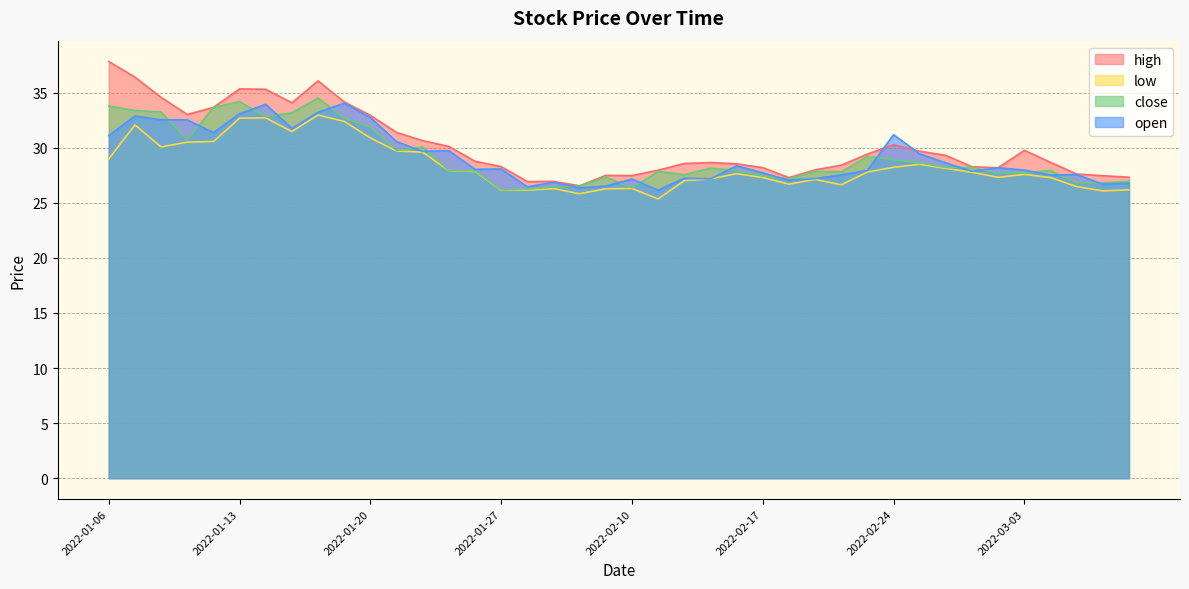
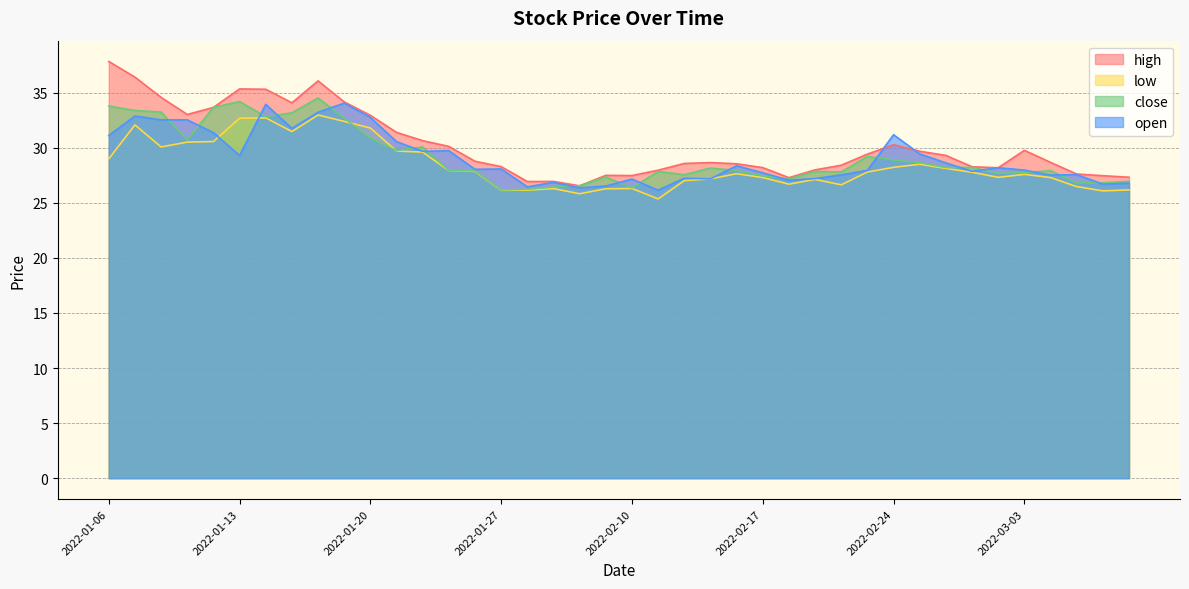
open, 2022-01-13: 33.1 -> 29.3
low, 2022-01-20: 30.9 -> 31.8
close, 2022-01-20: 31.9 -> 30.9
